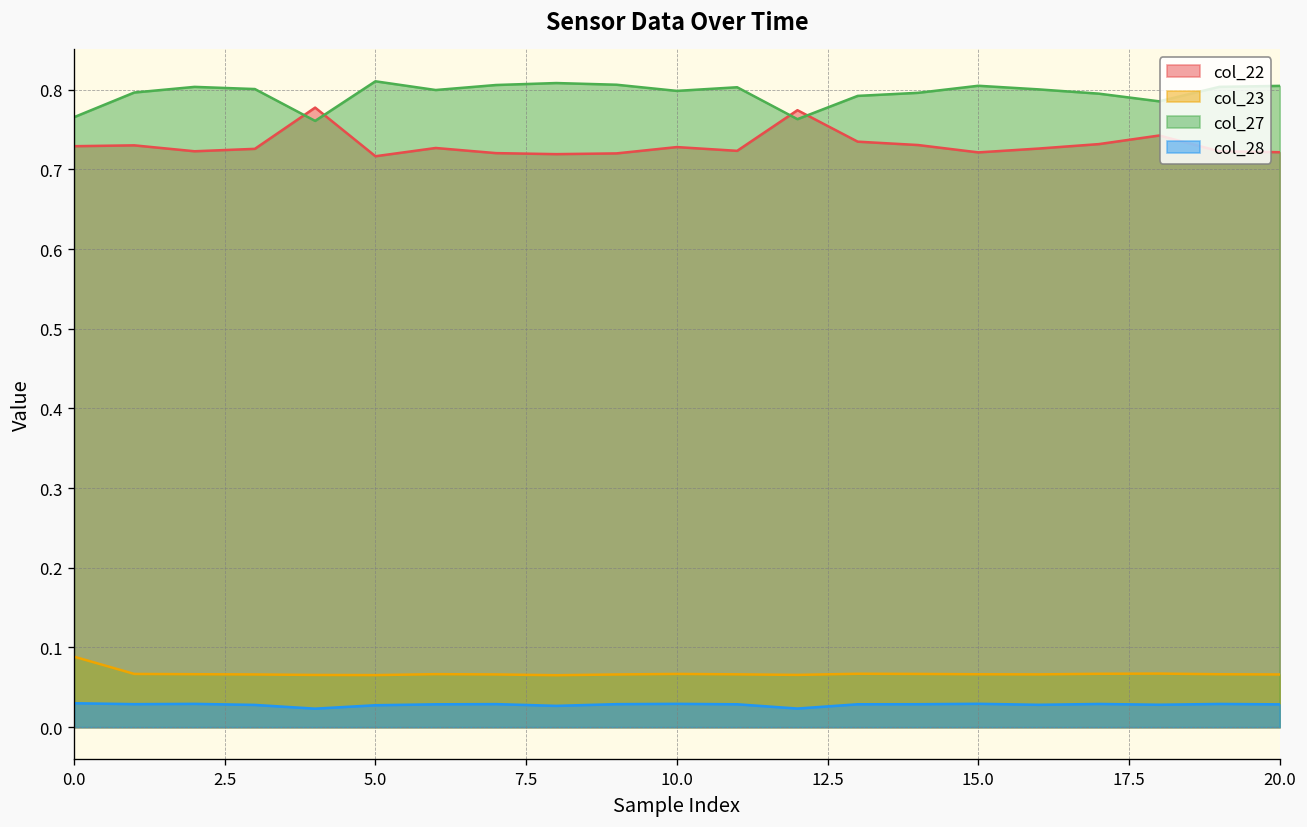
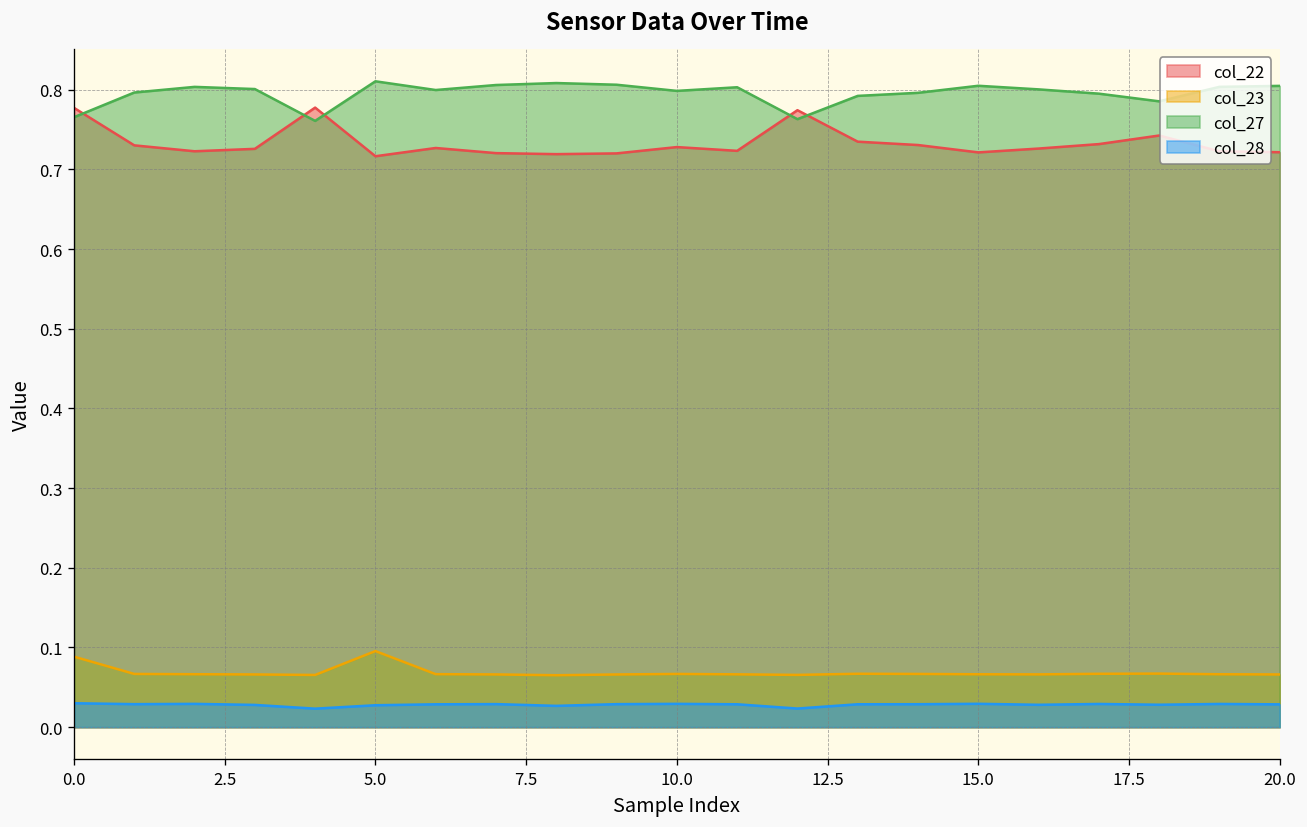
col_22, 0.0: 0.73 -> 0.78
col_23, 5.0: 0.07 -> 0.10
